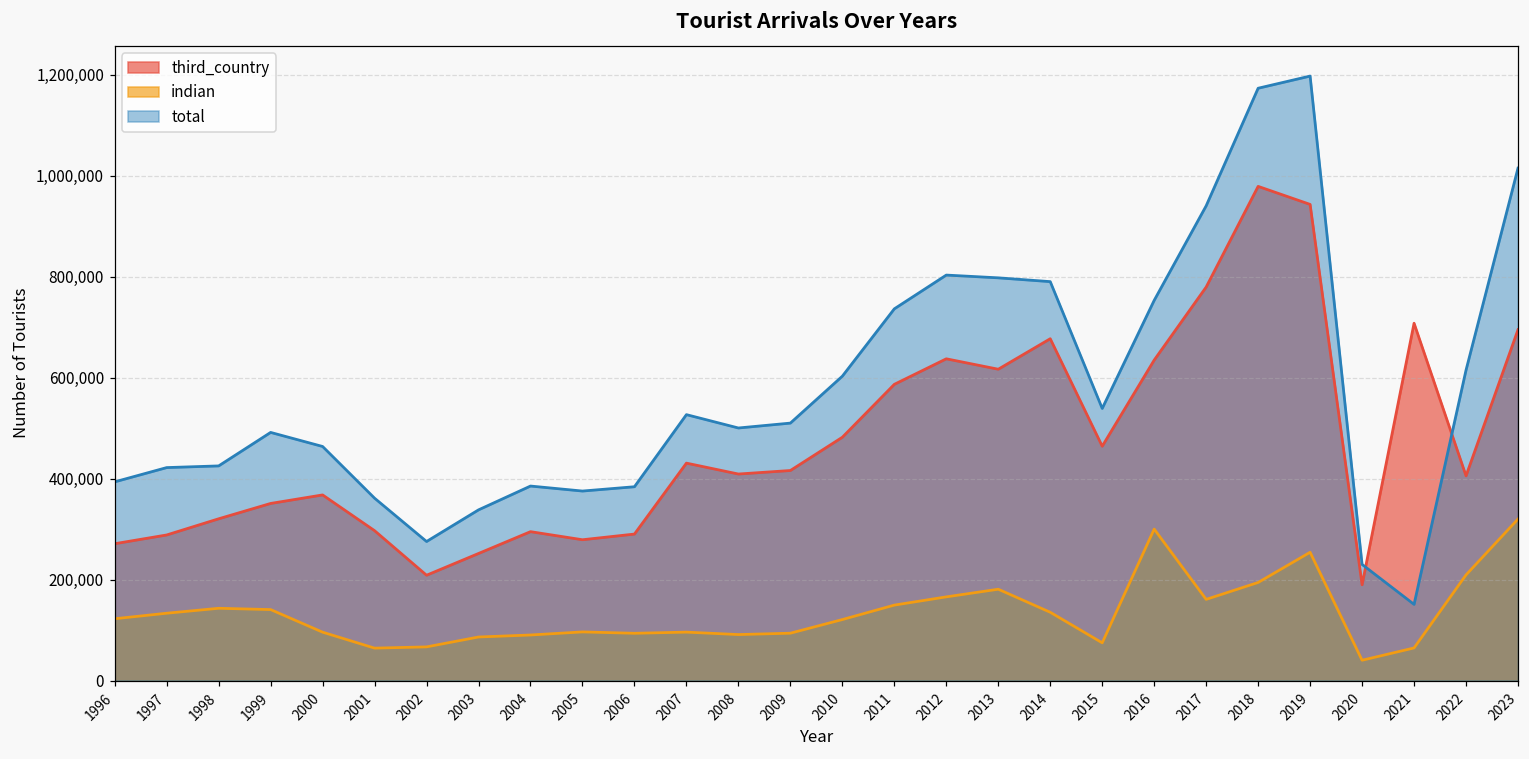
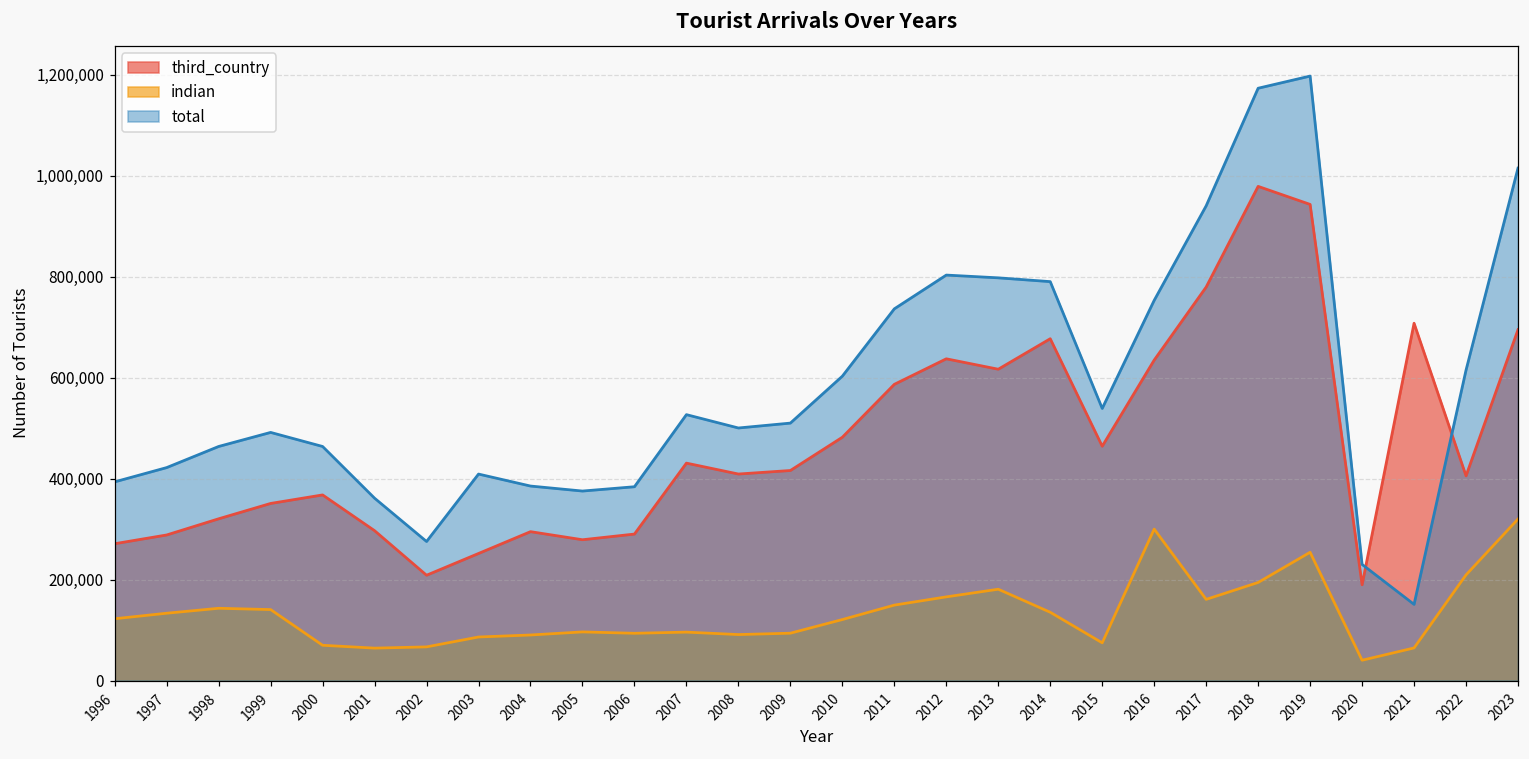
total, 1998: 430,000 -> 460,000
indian, 2000: 100,000 -> 70,000
total, 2003: 340,000 -> 410,000
